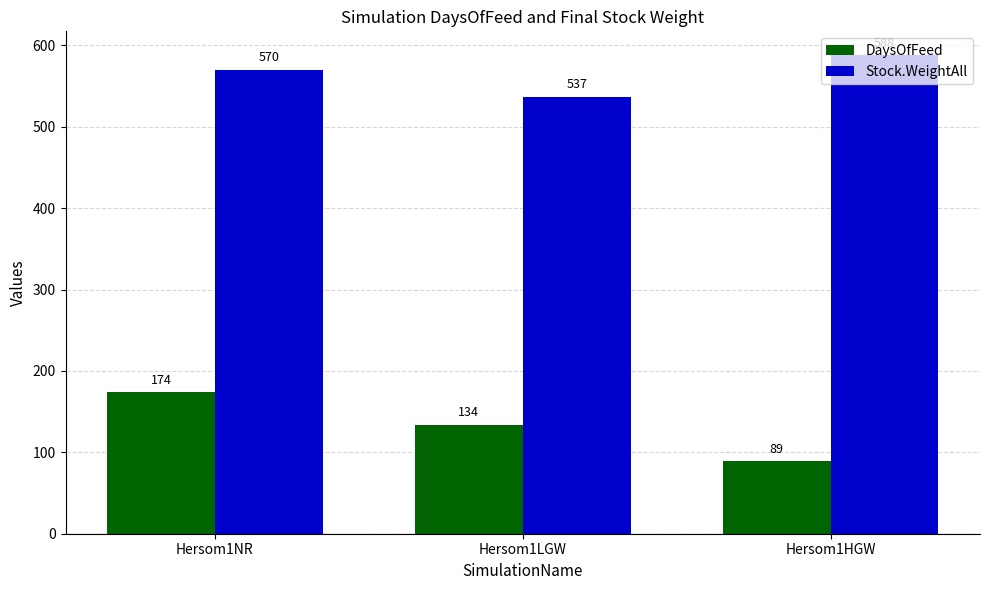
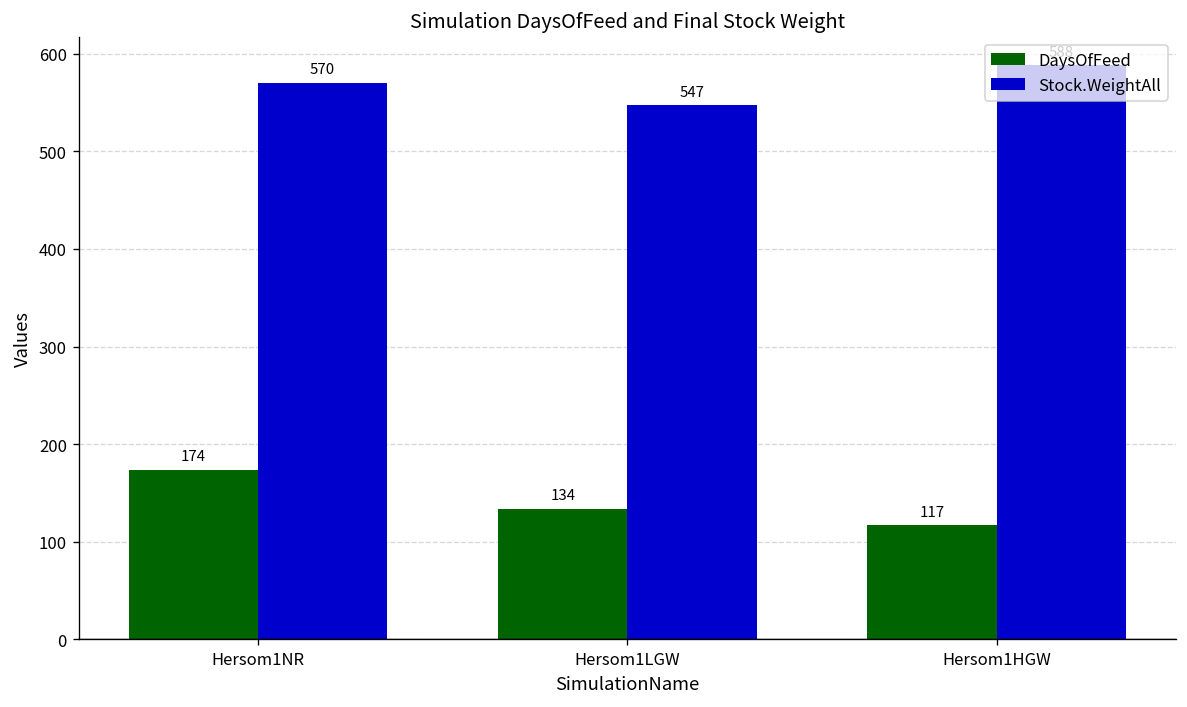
Stock.WeightAll, Hersom1LGW: 537 -> 547
DaysOfFeed, Hersom1HGW: 89 -> 117
